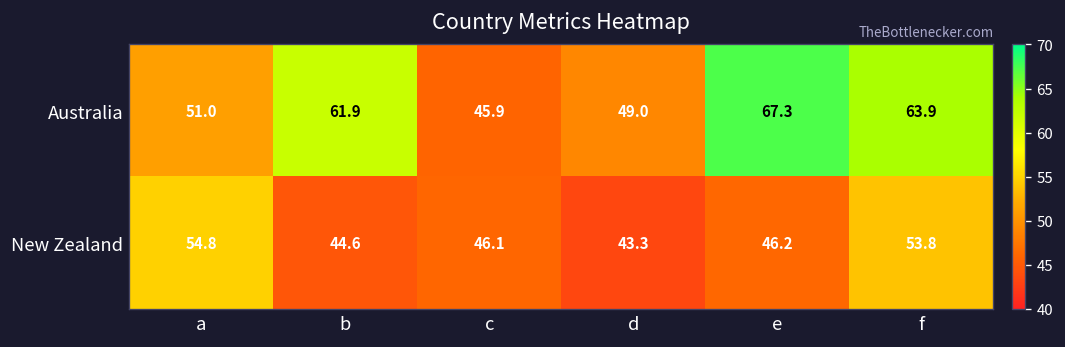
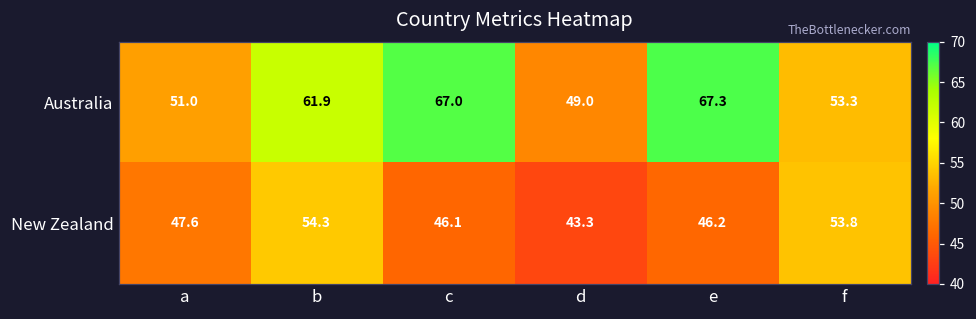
Australia, c: 45.9 -> 67.0
Australia, f: 63.9 -> 53.3
New Zealand, a: 54.8 -> 47.6
New Zealand, b: 44.6 -> 54.3
